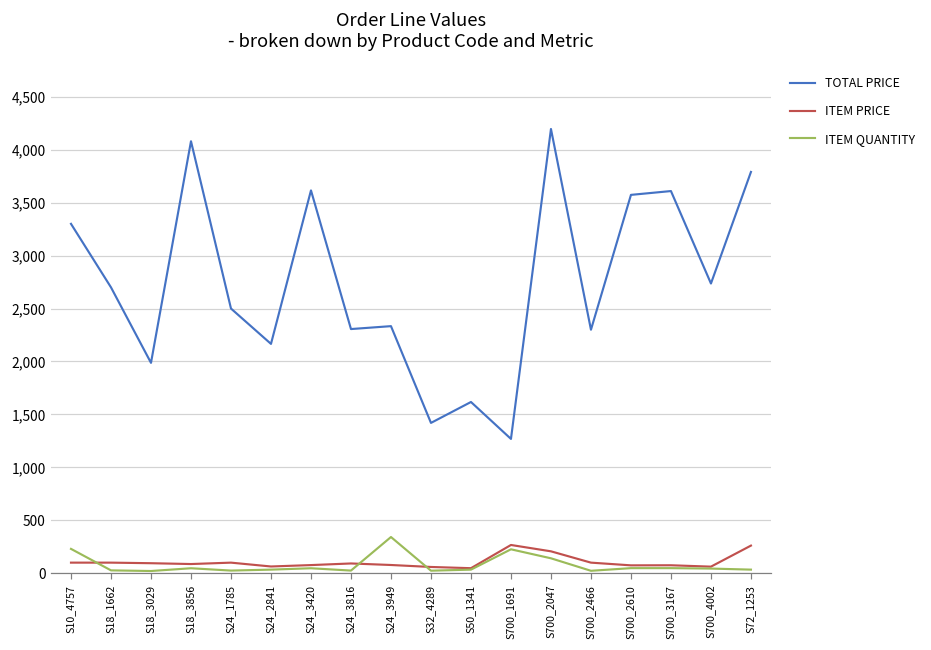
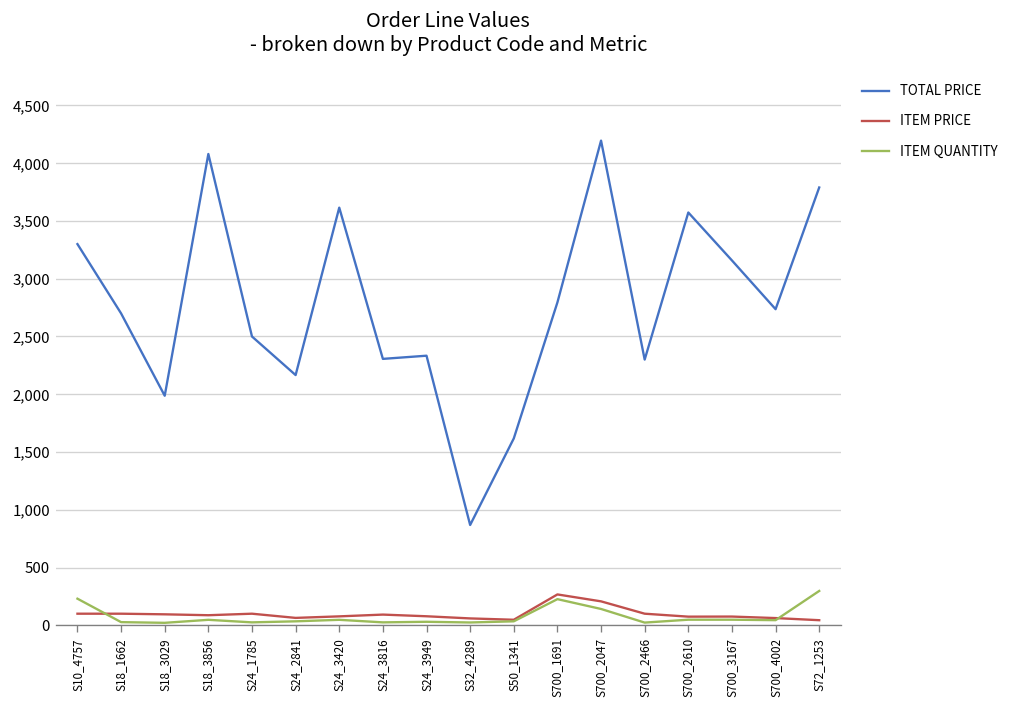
ITEM QUANTITY, S24_3949: 300 -> 0
TOTAL PRICE, S32_4289: 1,400 -> 900
TOTAL PRICE, S700_1691: 1,300 -> 2,800
TOTAL PRICE, S700_3167: 3,600 -> 3,200
ITEM PRICE, S72_1253: 300 -> 0
ITEM QUANTITY, S72_1253: 0 -> 300
